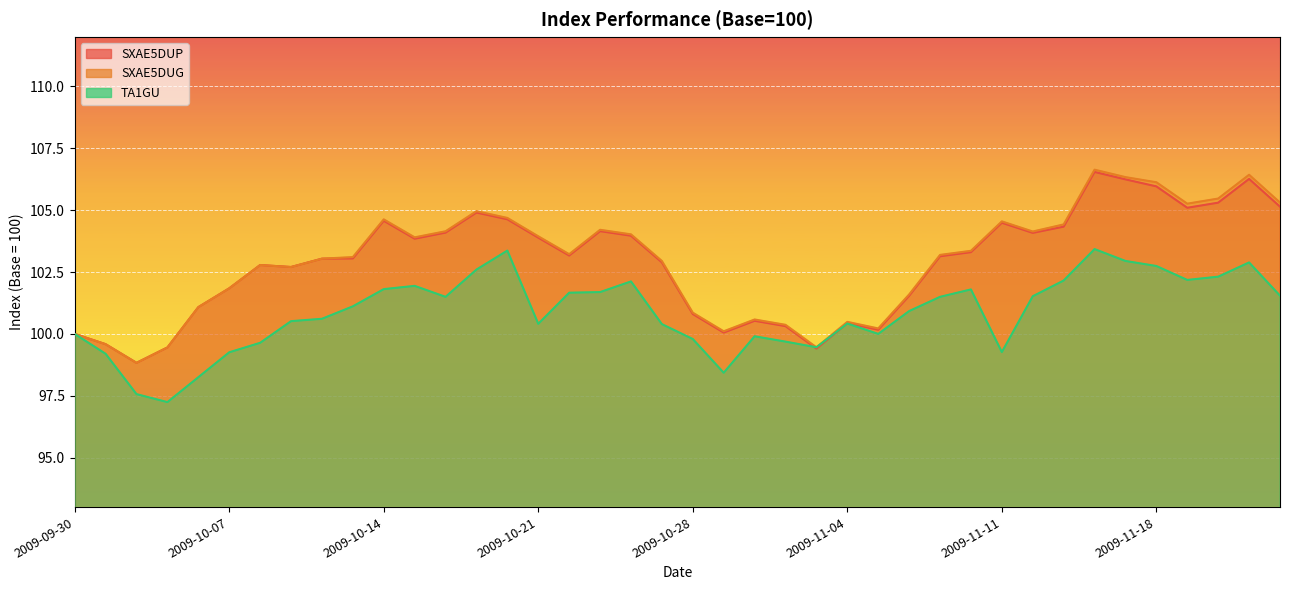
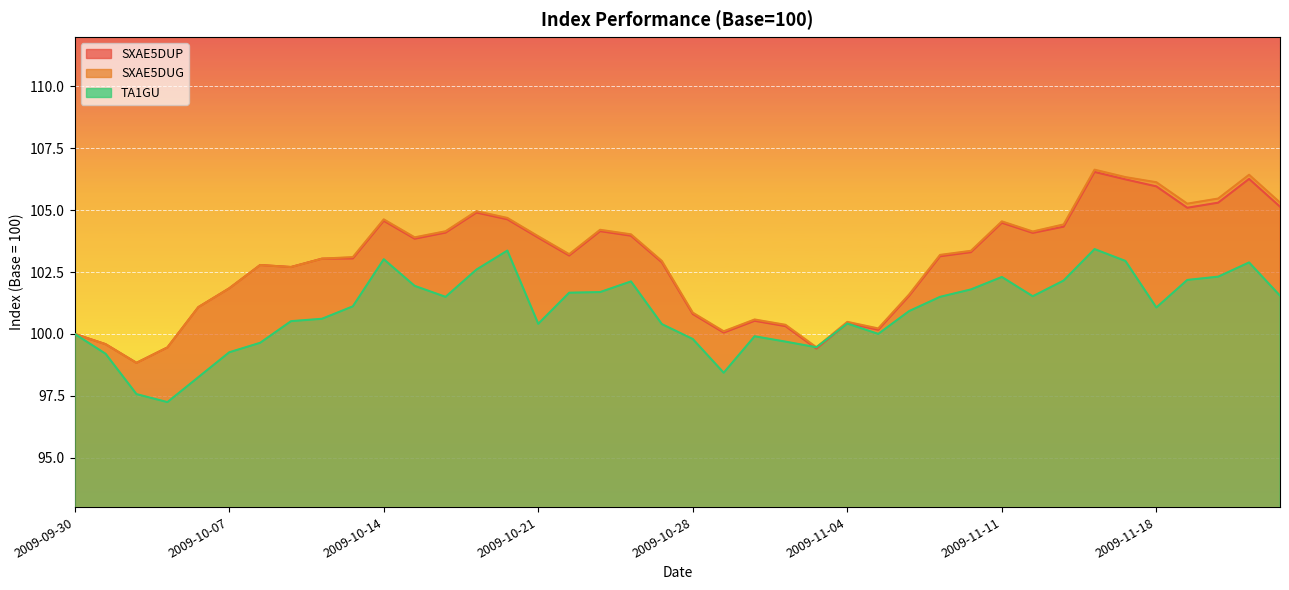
TA1GU, 2009-10-14: 101.8 -> 103.0
TA1GU, 2009-11-11: 99.3 -> 102.3
TA1GU, 2009-11-18: 102.7 -> 101.1
